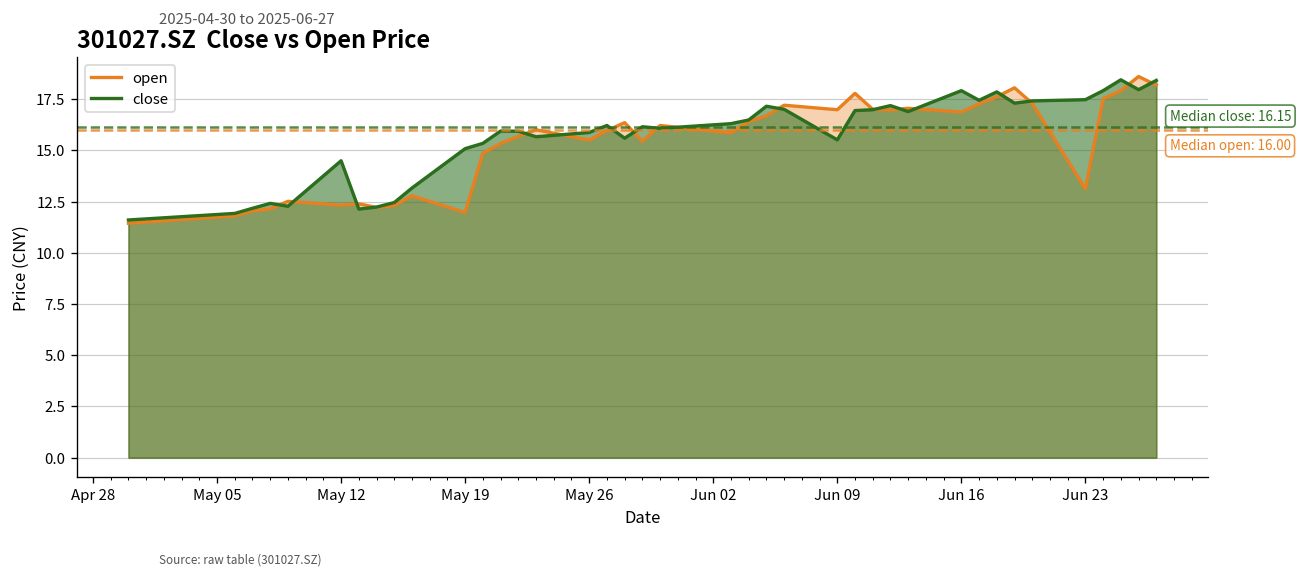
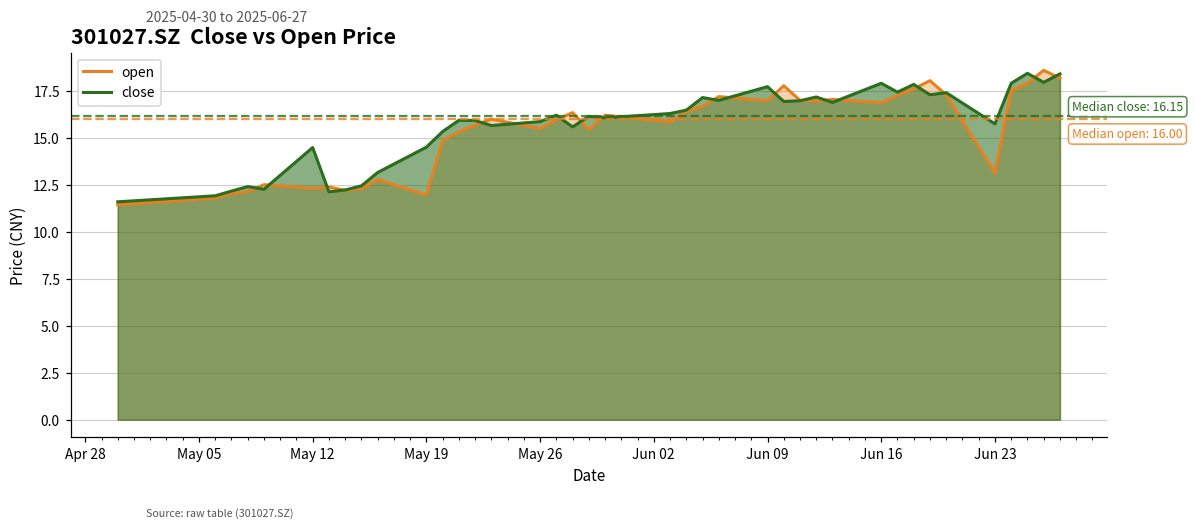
close, May 19: 15.1 -> 14.5
close, Jun 09: 15.5 -> 17.7
close, Jun 23: 17.5 -> 15.8
